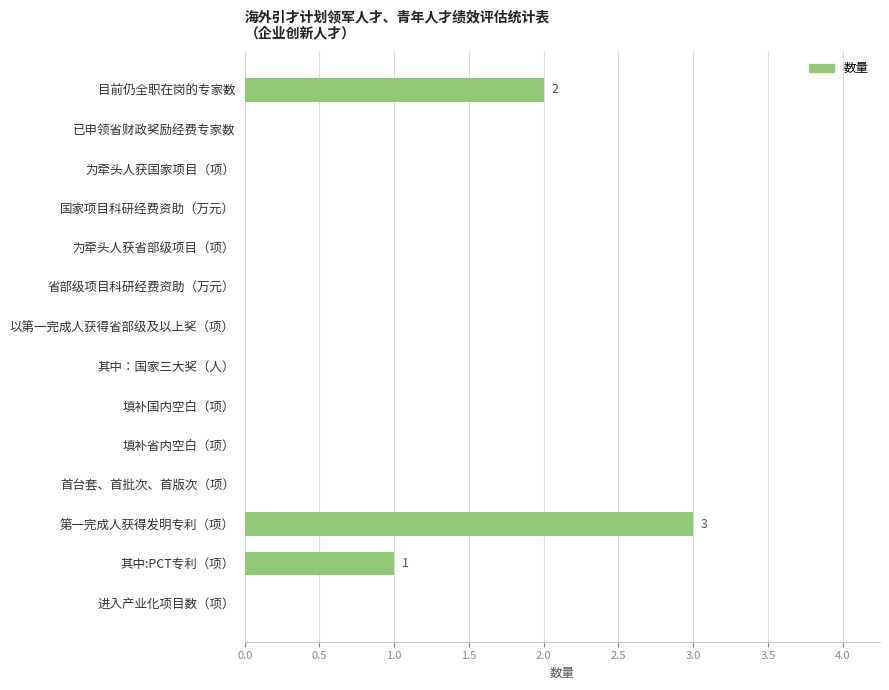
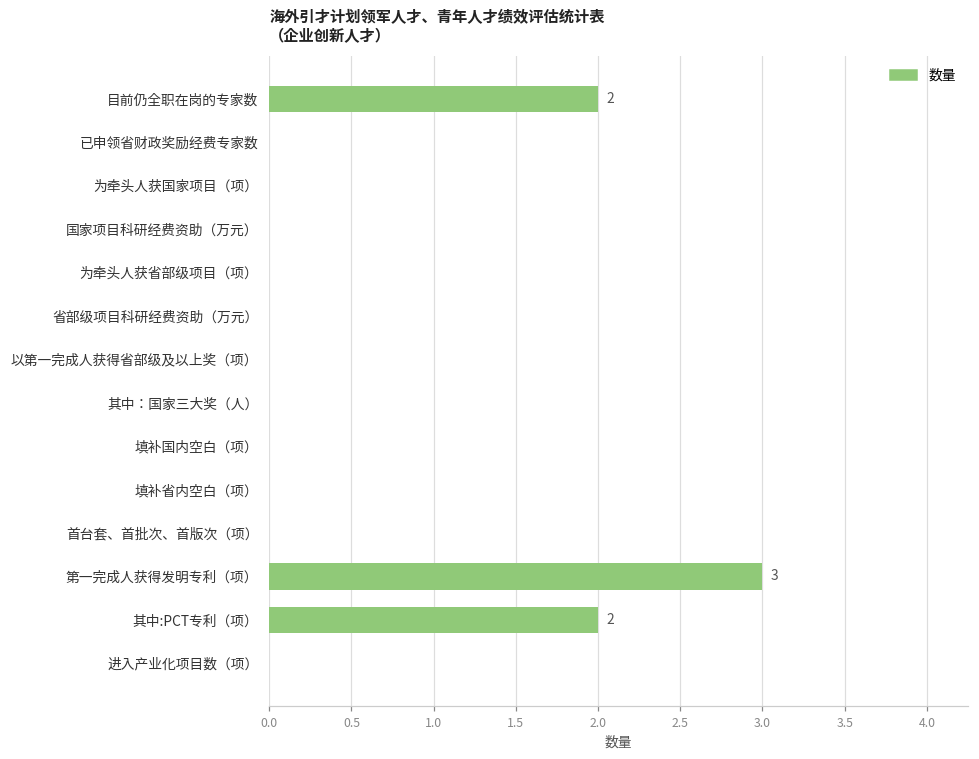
其中:PCT专利（项）: 1 -> 2
